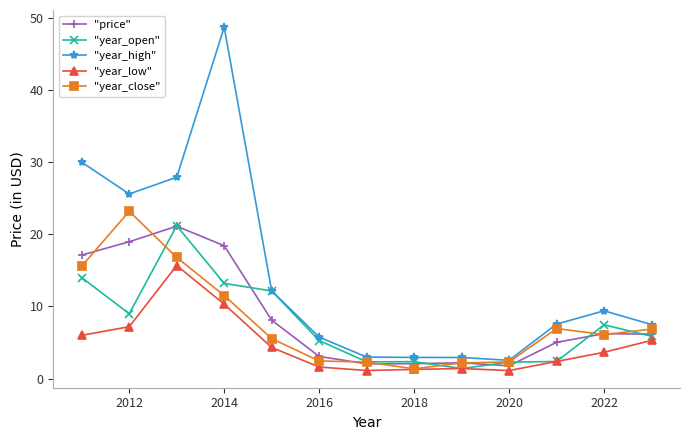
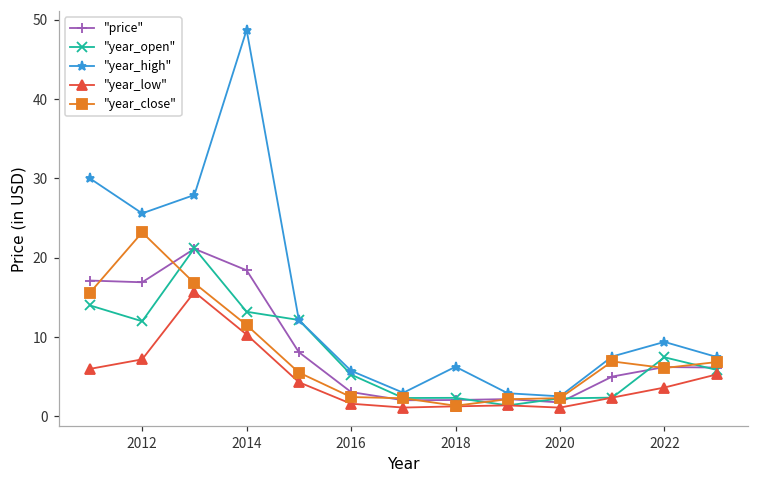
"price", 2012: 19 -> 17
"year_open", 2012: 9 -> 12
"year_high", 2018: 3 -> 6
